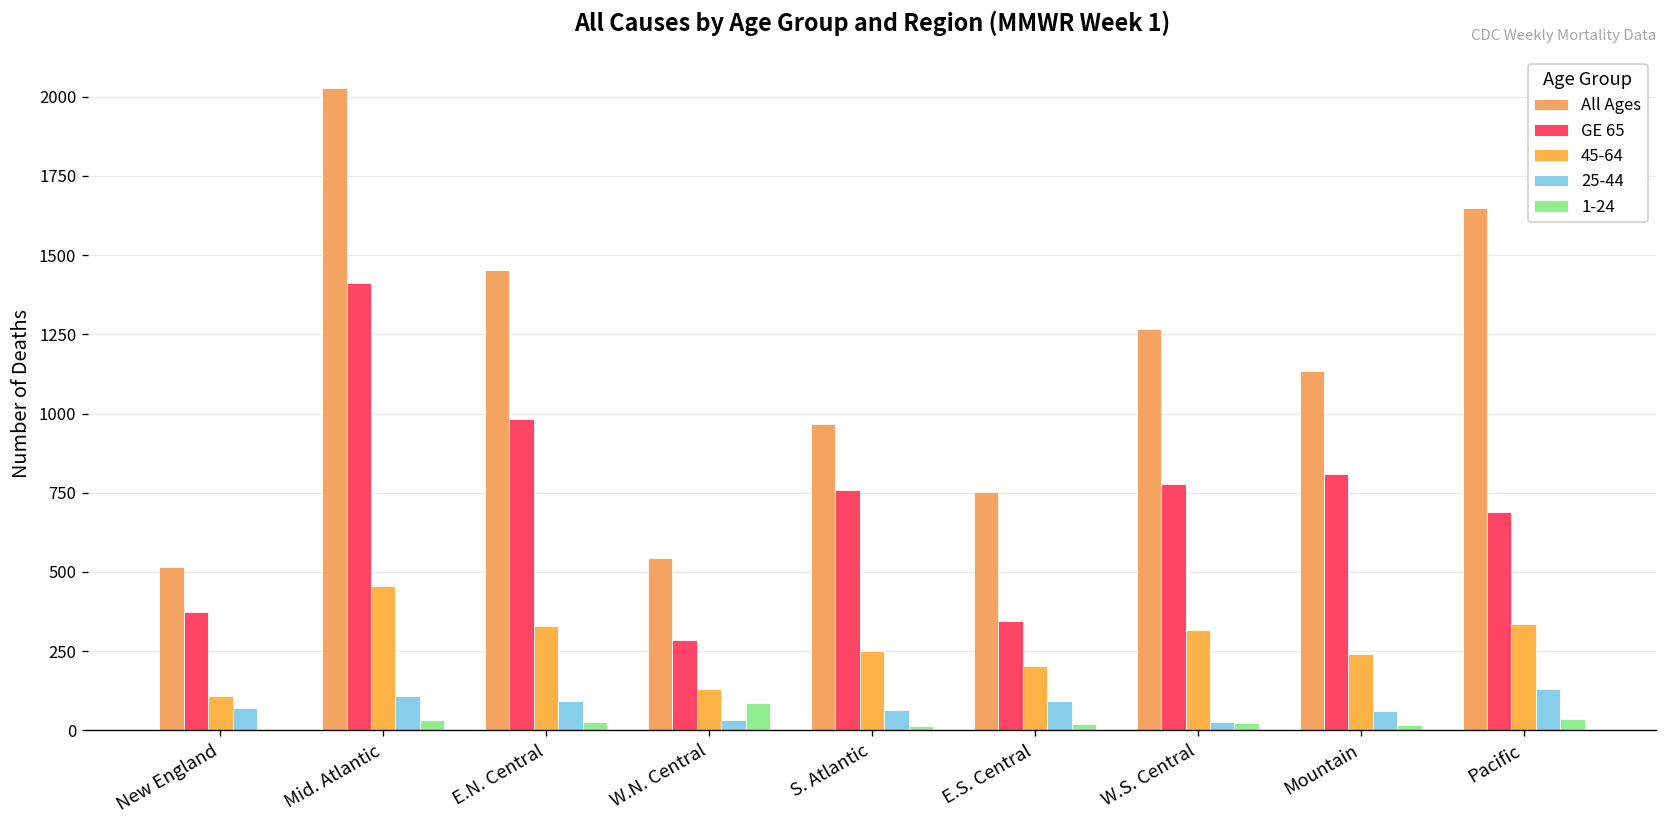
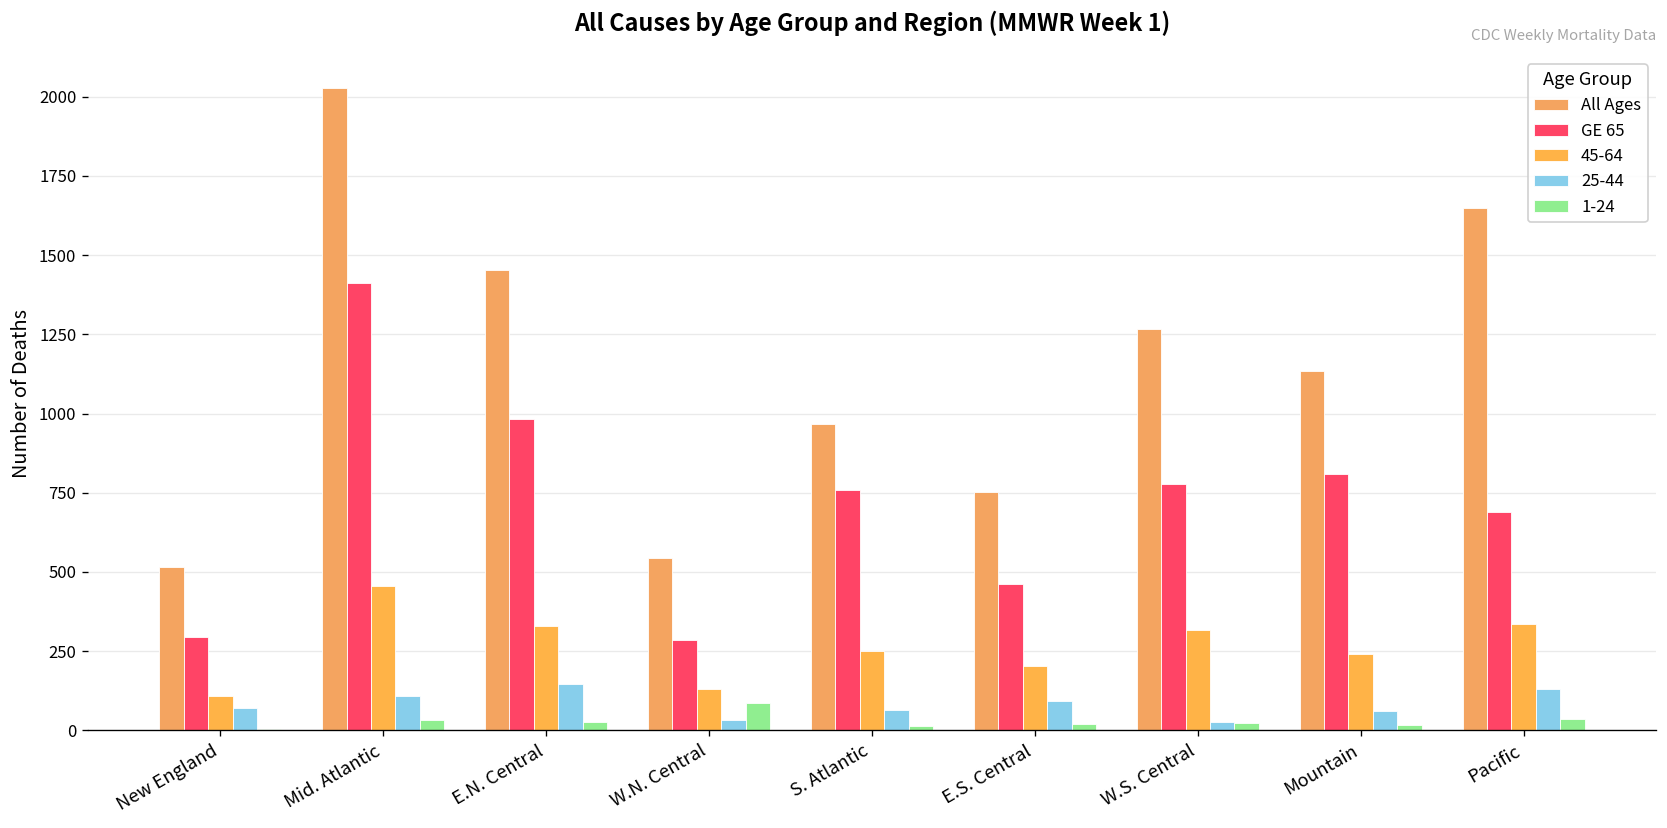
GE 65, New England: 370 -> 300
25-44, E.N. Central: 90 -> 150
GE 65, E.S. Central: 340 -> 460
